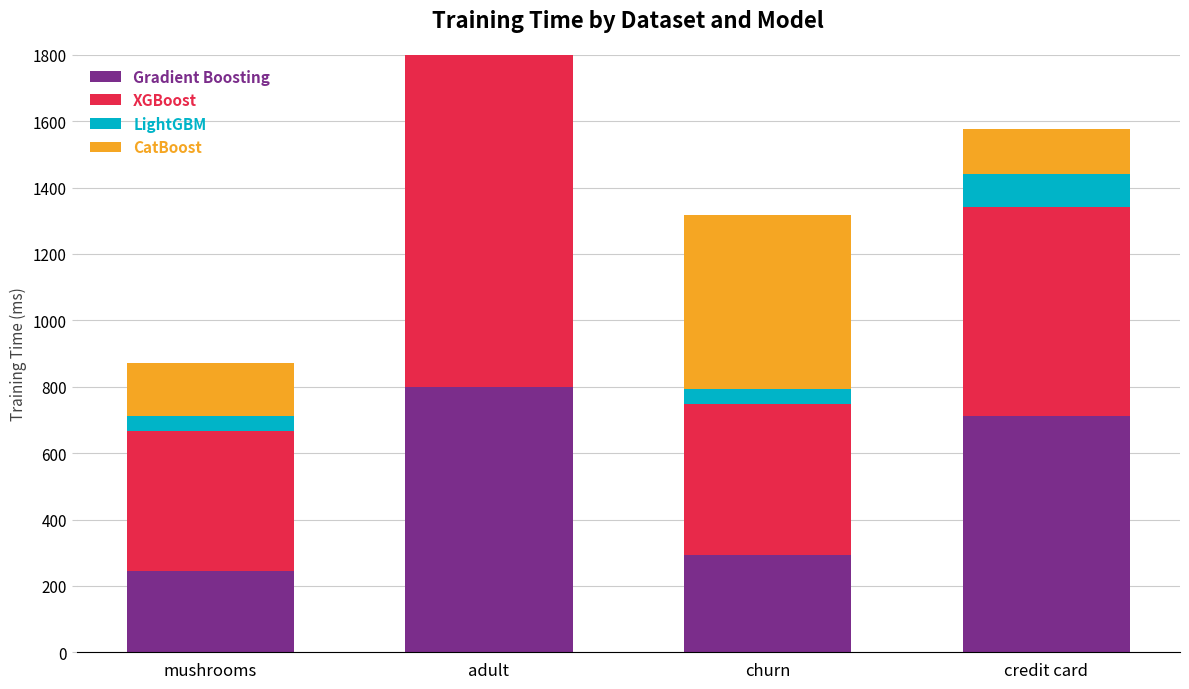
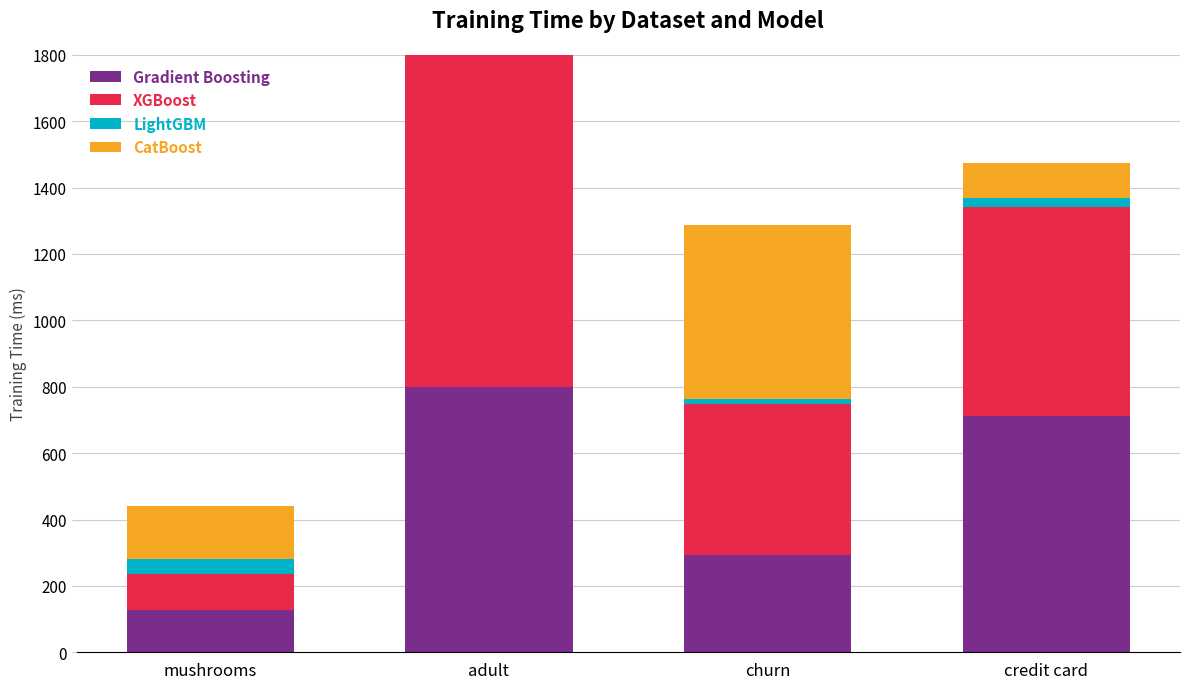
Gradient Boosting, mushrooms: 240 -> 130
XGBoost, mushrooms: 420 -> 110
LightGBM, churn: 50 -> 20
LightGBM, credit card: 100 -> 30
CatBoost, credit card: 140 -> 110
